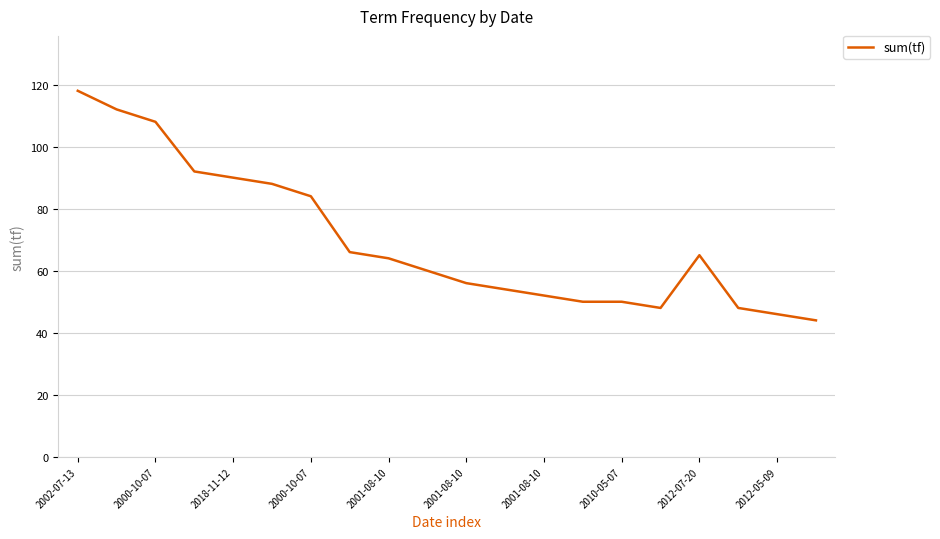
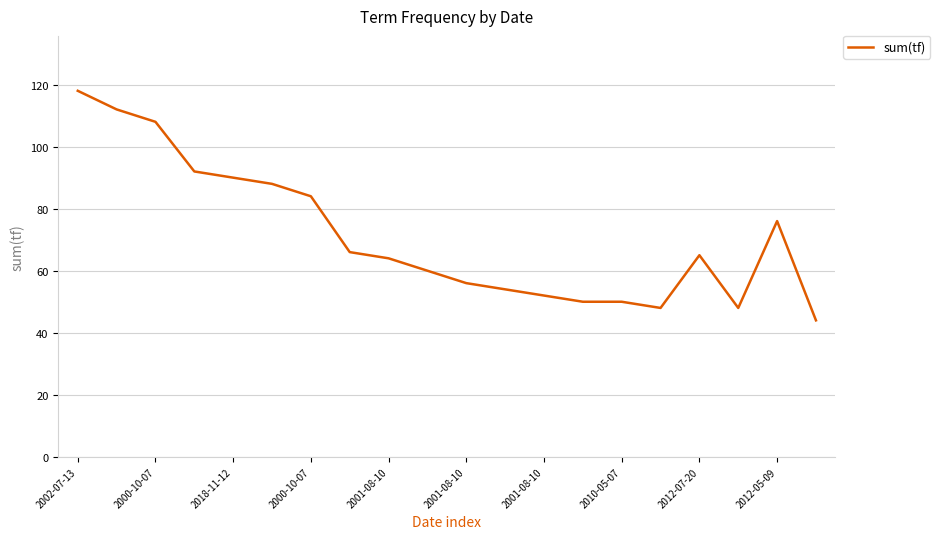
2012-05-09: 46 -> 76
